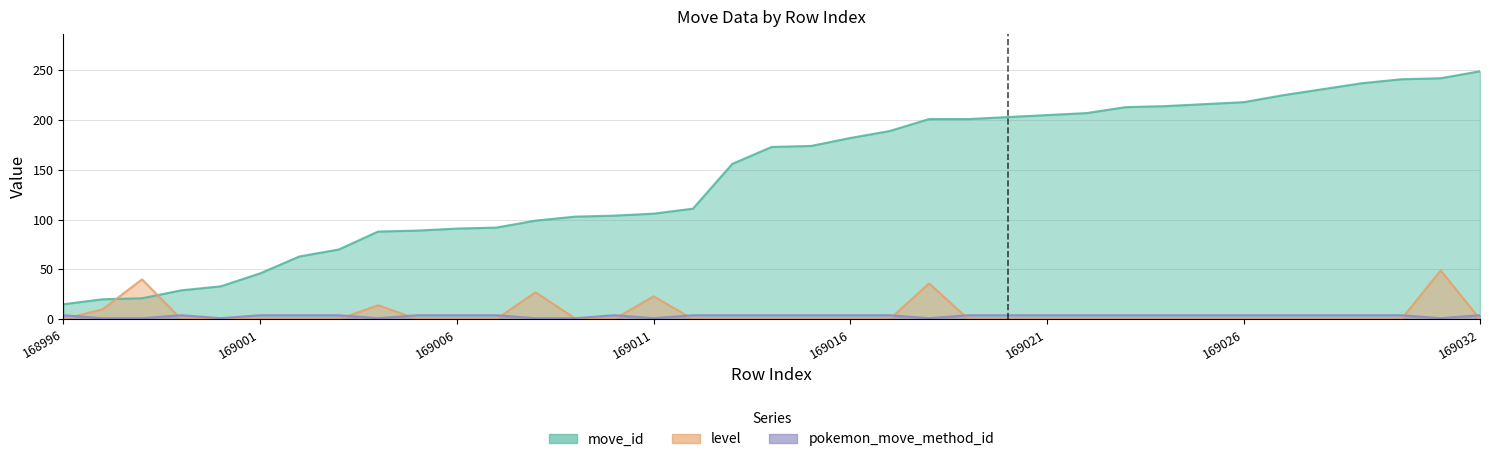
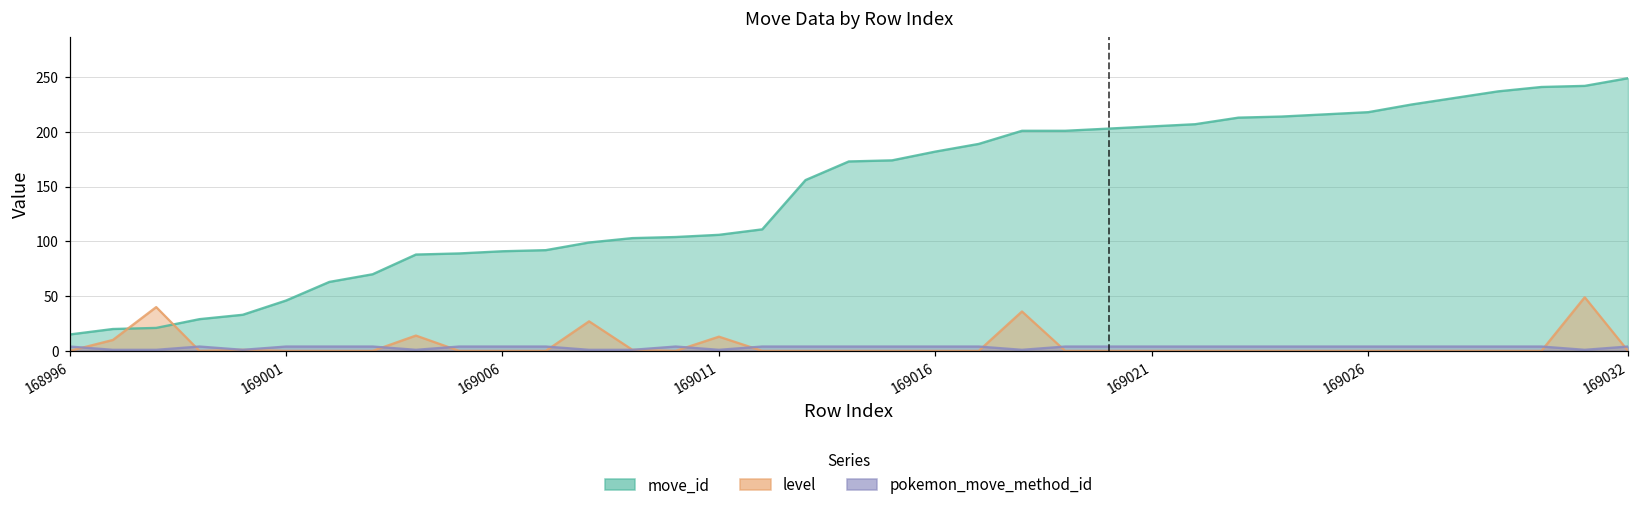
level, 169011: 20 -> 10
